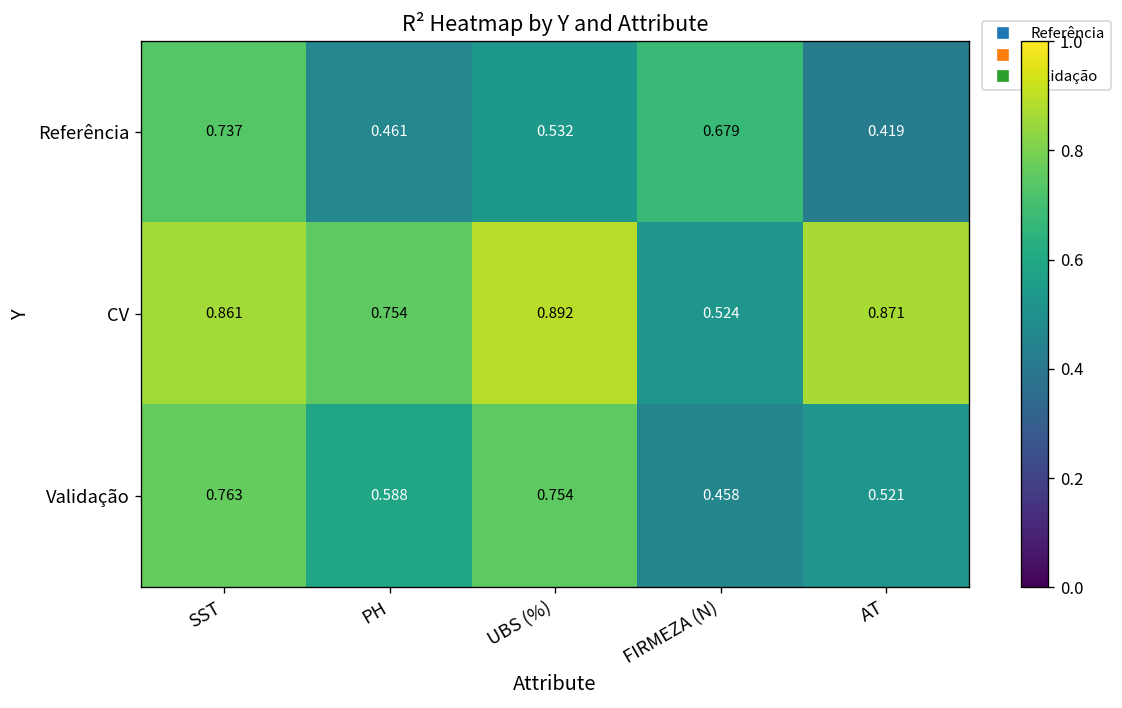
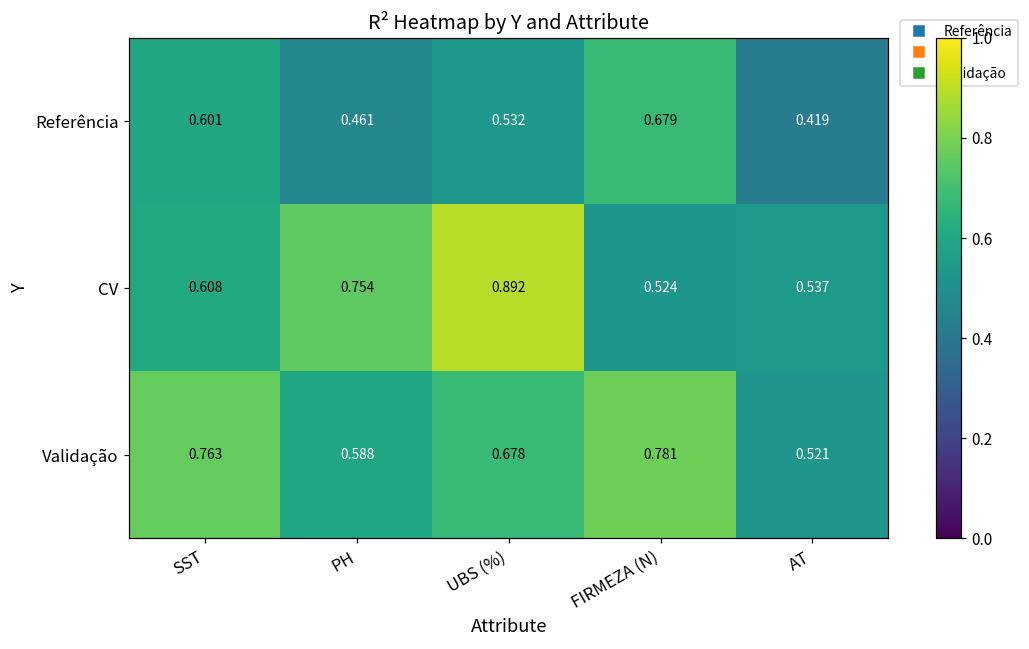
Referência, SST: 0.737 -> 0.601
CV, SST: 0.861 -> 0.608
CV, AT: 0.871 -> 0.537
Validação, UBS (%): 0.754 -> 0.678
Validação, FIRMEZA (N): 0.458 -> 0.781
